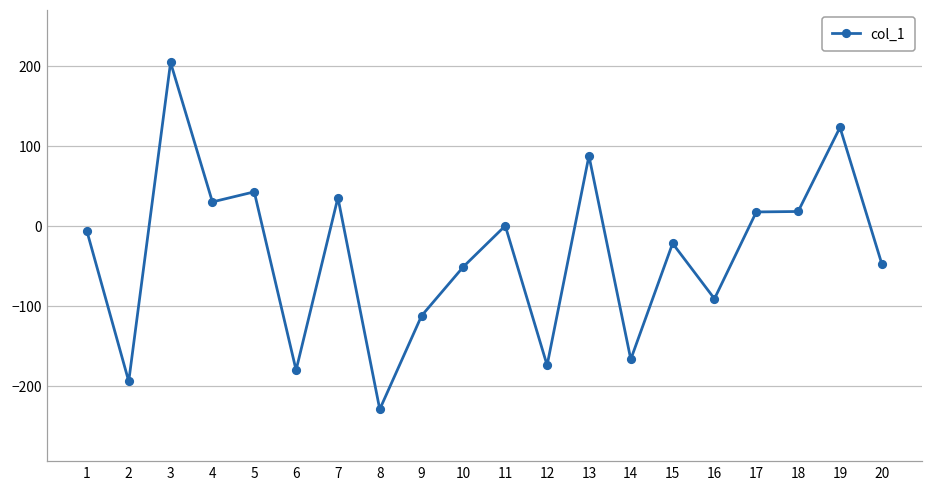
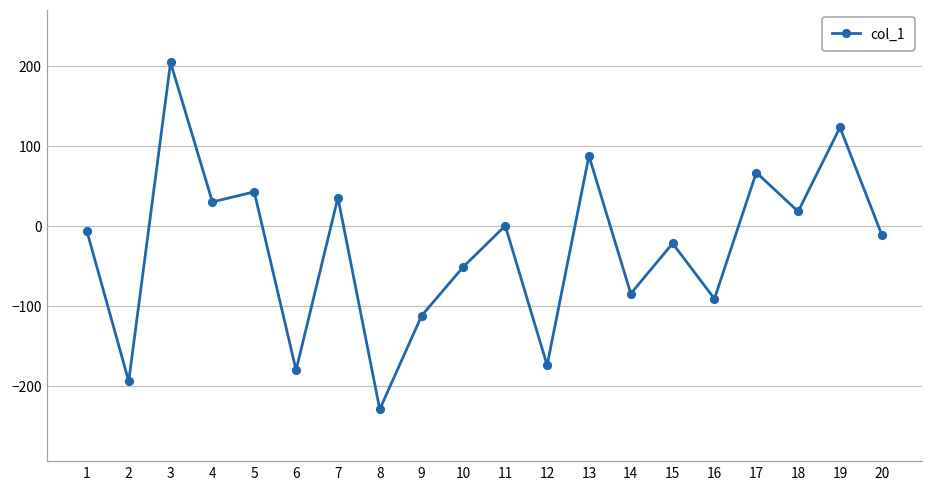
14: -170 -> -80
17: 20 -> 70
20: -50 -> -10
